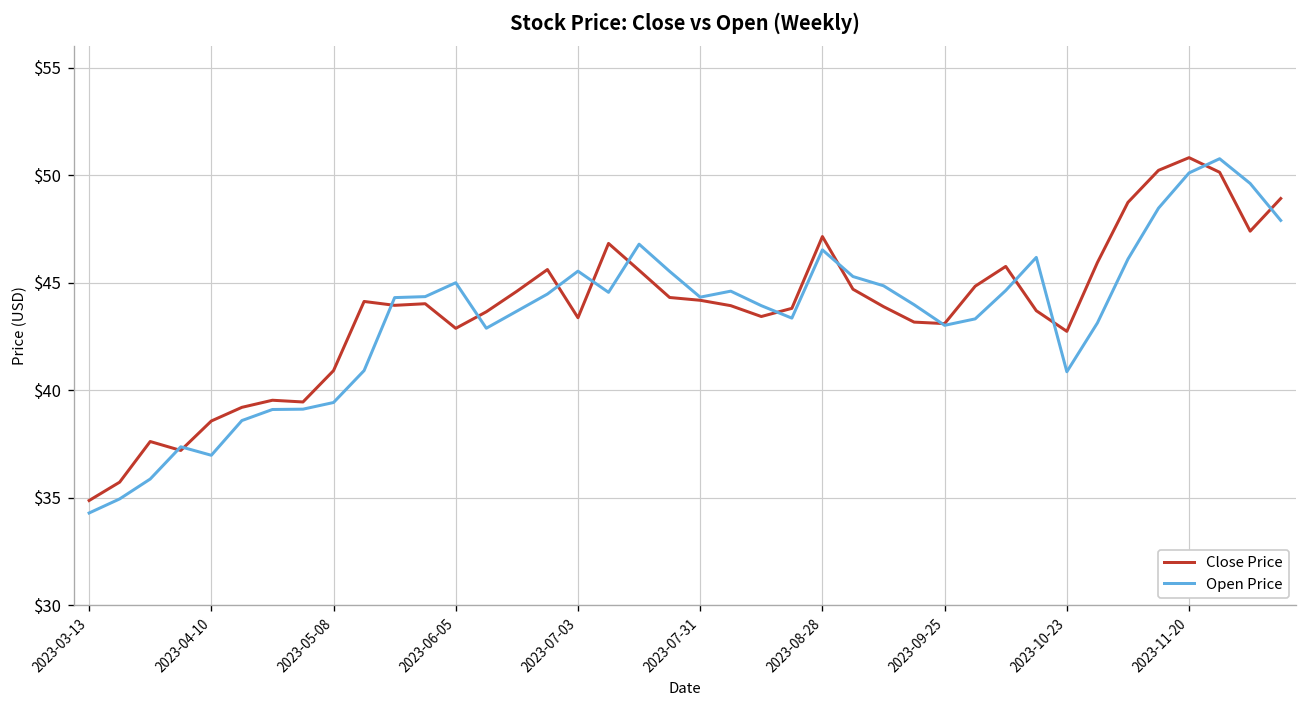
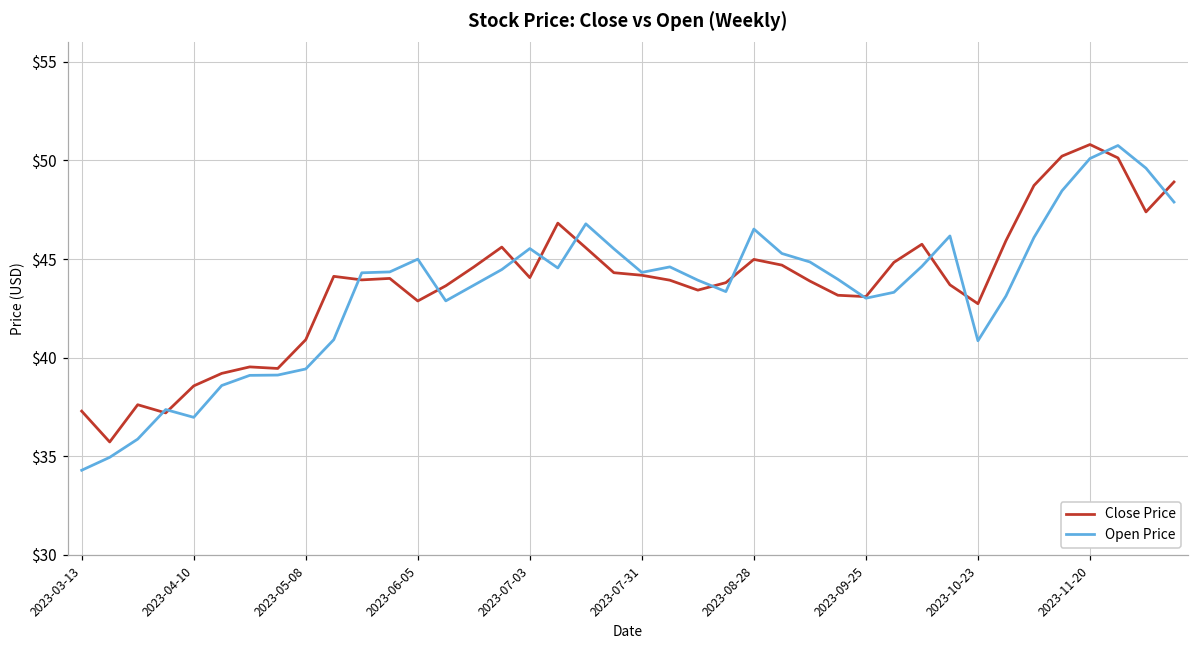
Close Price, 2023-03-13: $34.9 -> $37.3
Close Price, 2023-07-03: $43.4 -> $44.1
Close Price, 2023-08-28: $47.1 -> $45.0
